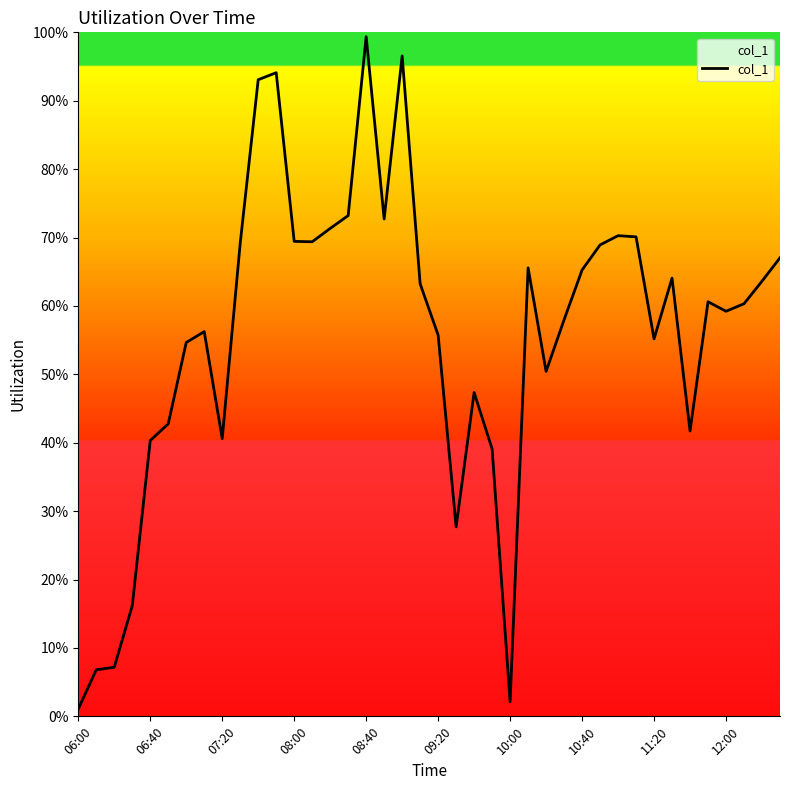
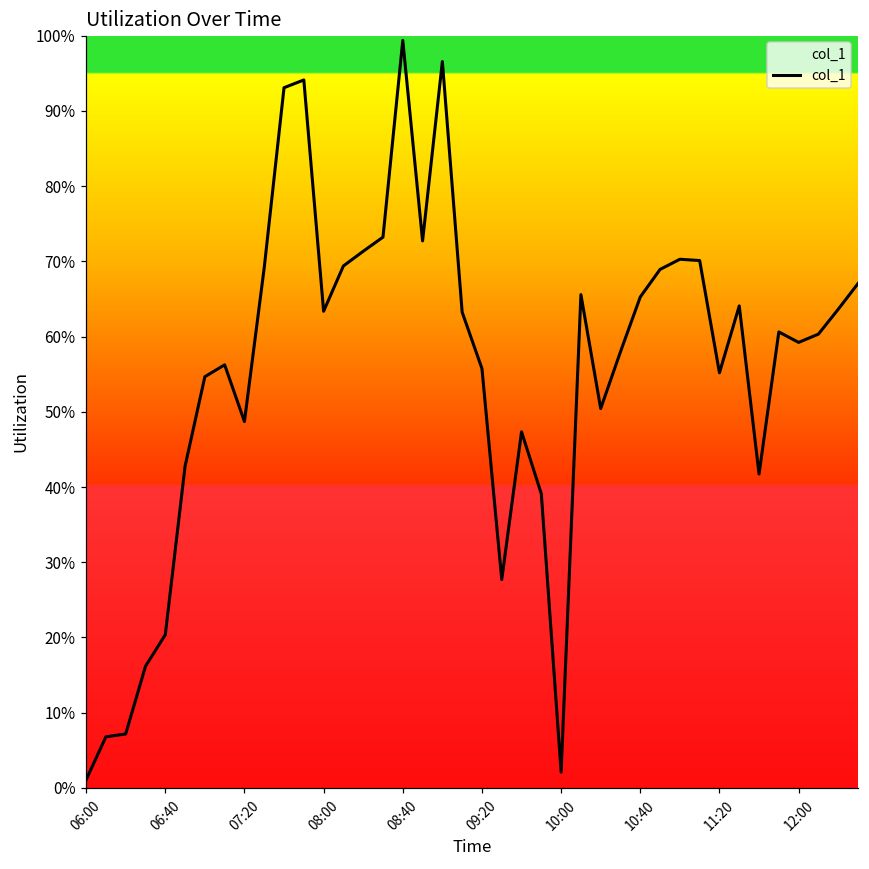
06:40: 40% -> 20%
07:20: 41% -> 49%
08:00: 69% -> 63%
